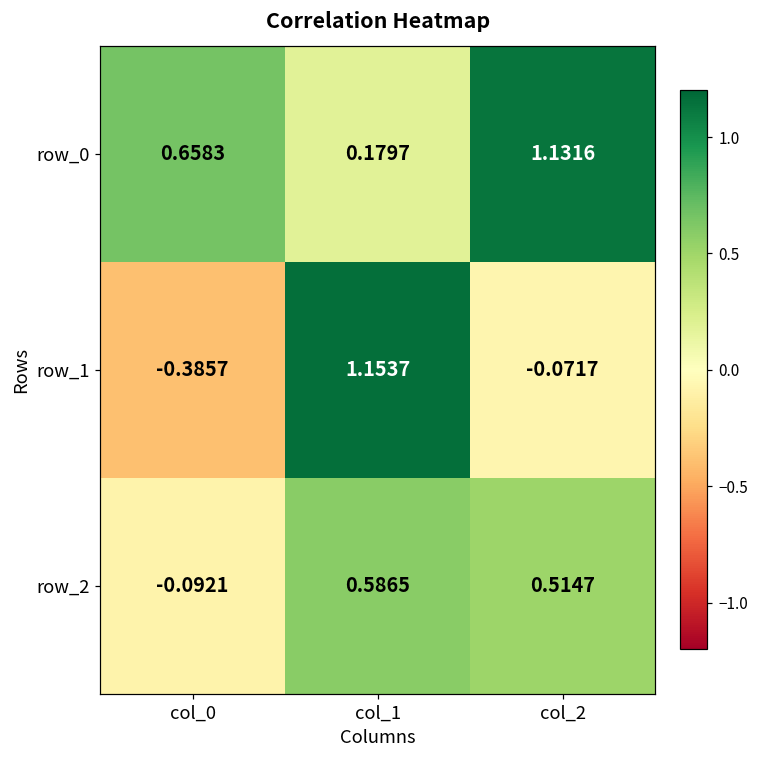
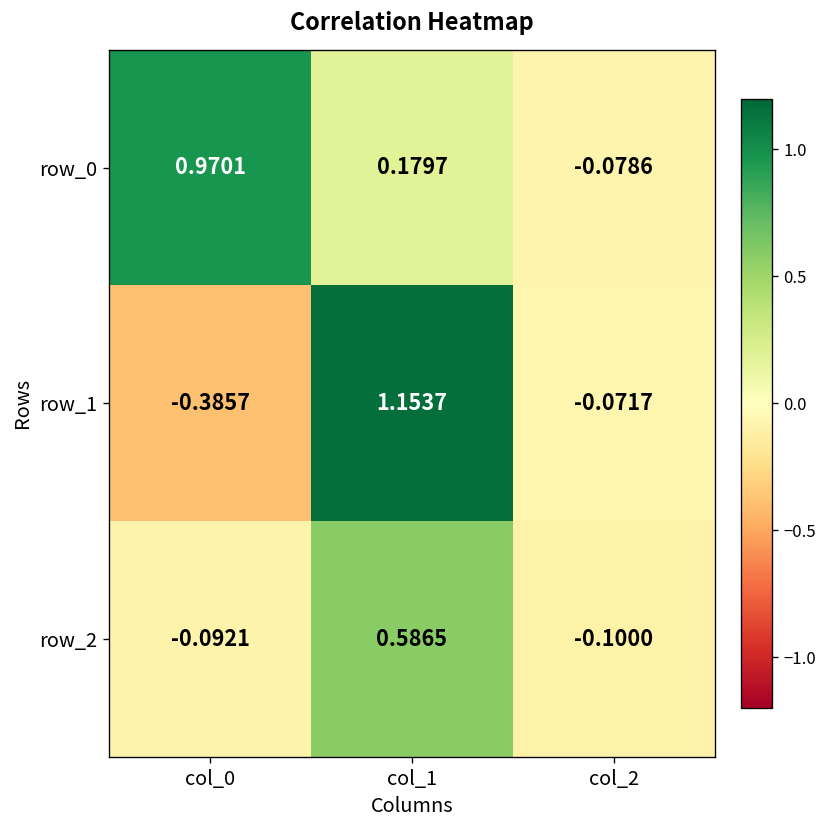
row_0, col_0: 0.6583 -> 0.9701
row_0, col_2: 1.1316 -> -0.0786
row_2, col_2: 0.5147 -> -0.1000
